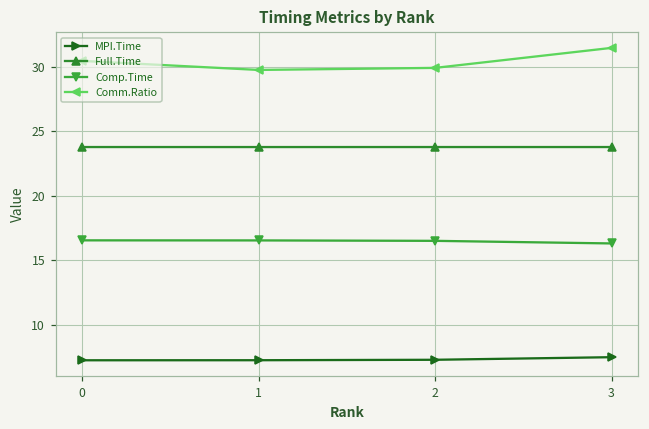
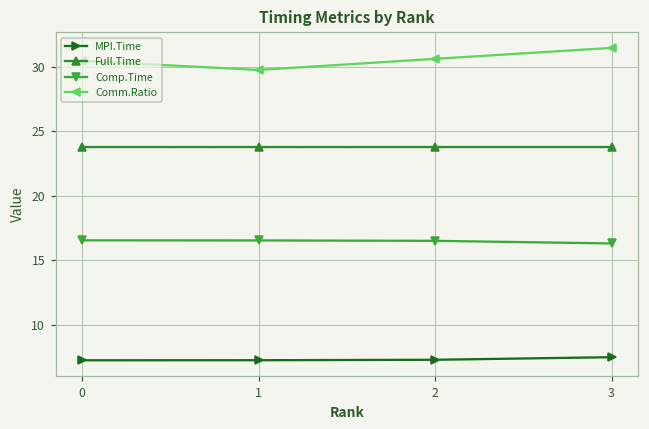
Comm.Ratio, 2: 29.9 -> 30.6
